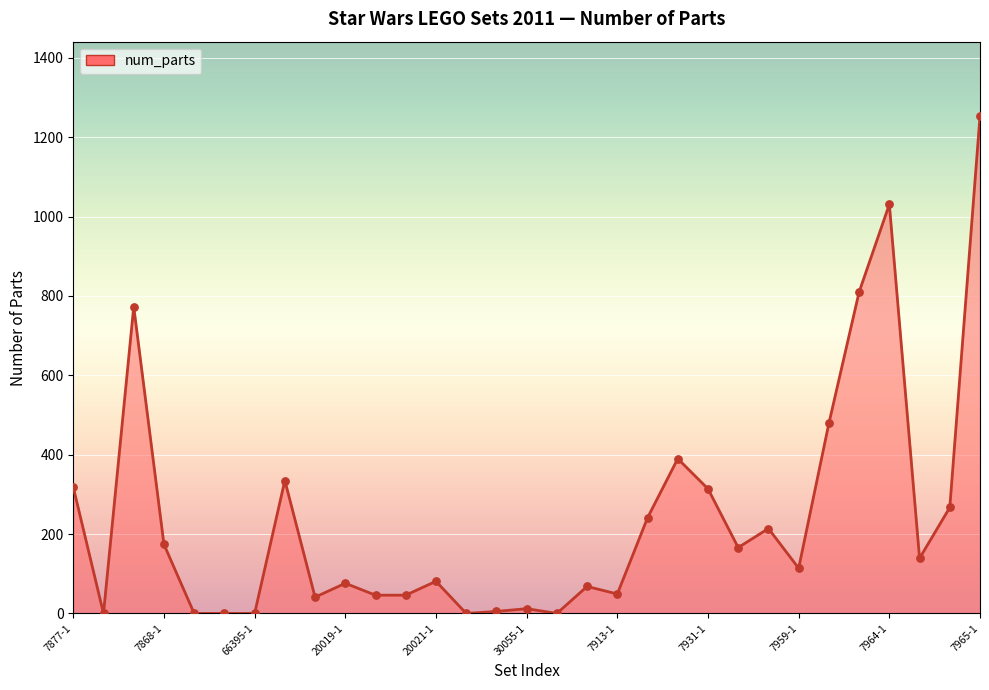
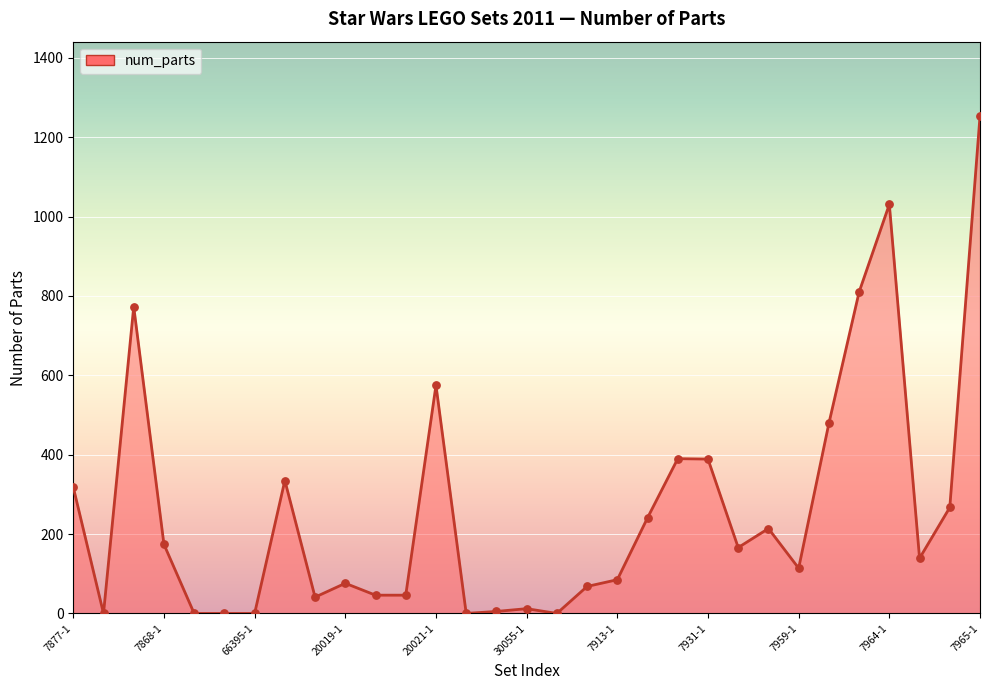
20021-1: 80 -> 580
7913-1: 50 -> 90
7931-1: 310 -> 390
